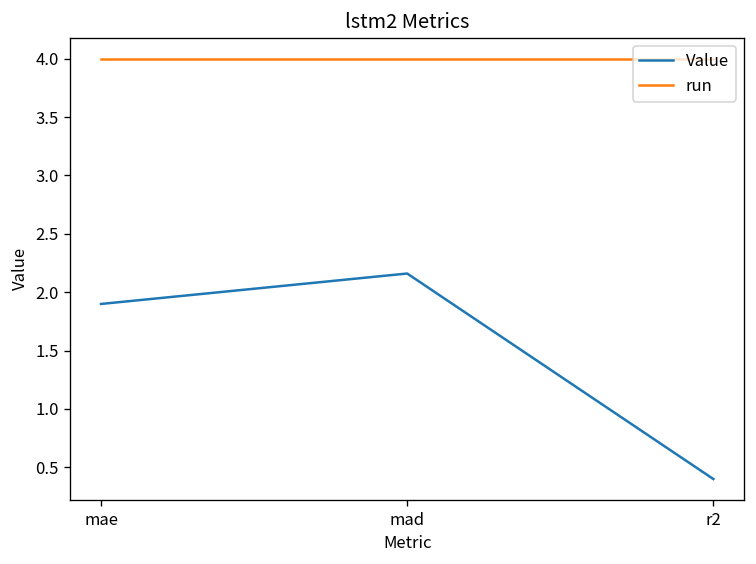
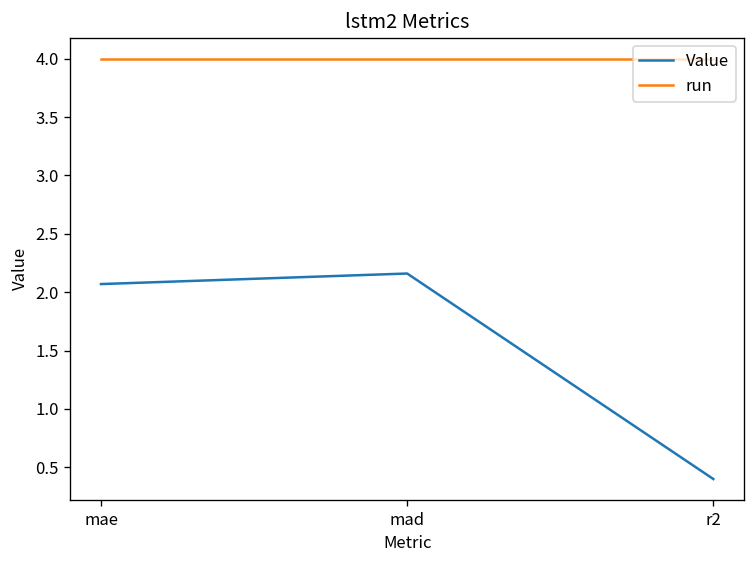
Value, mae: 1.9 -> 2.1
